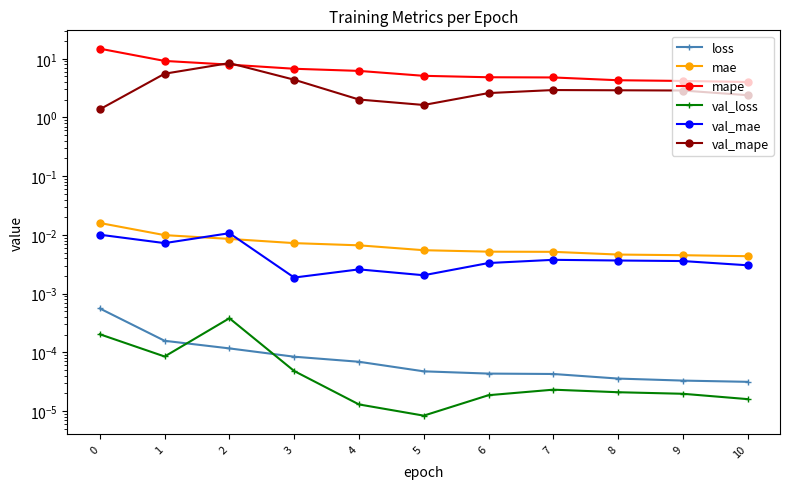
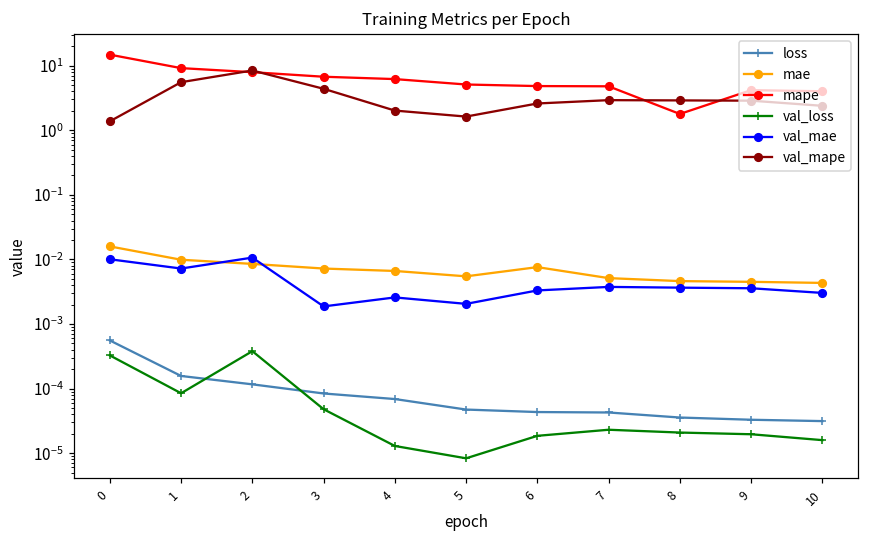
val_loss, 0: 0.00020 -> 0.0003
mae, 6: 0.005 -> 0.008
mape, 8: 4 -> 1.8
